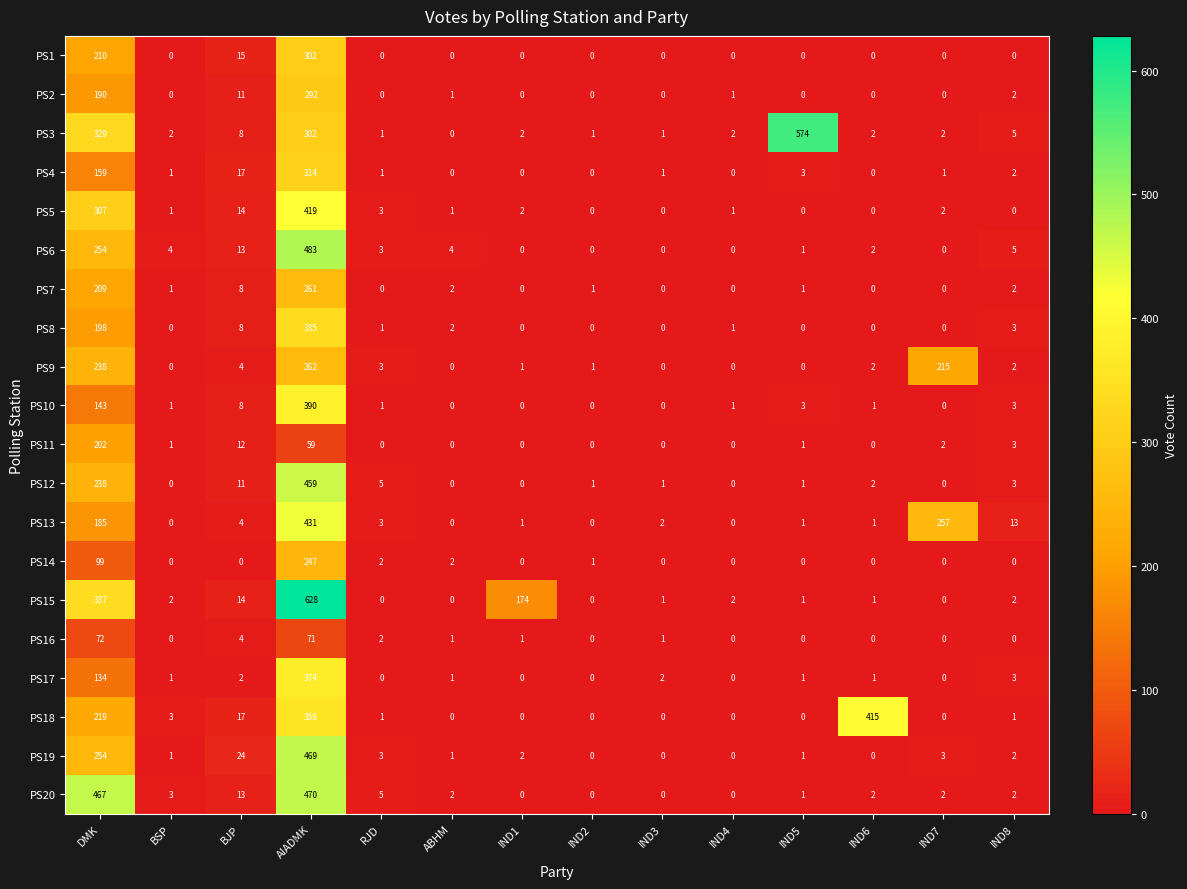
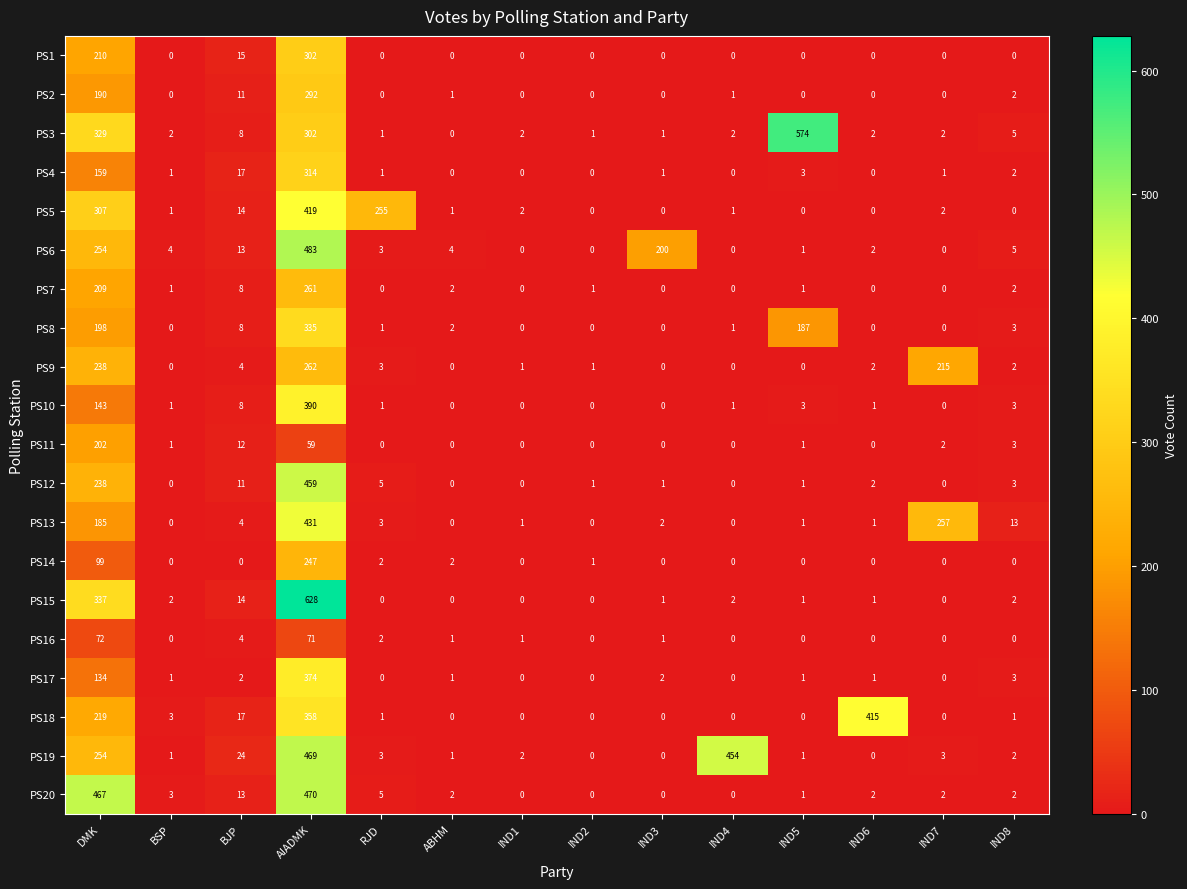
PS5, RJD: 3 -> 255
PS6, IND3: 0 -> 200
PS8, IND5: 0 -> 187
PS15, IND1: 174 -> 0
PS19, IND4: 0 -> 454
